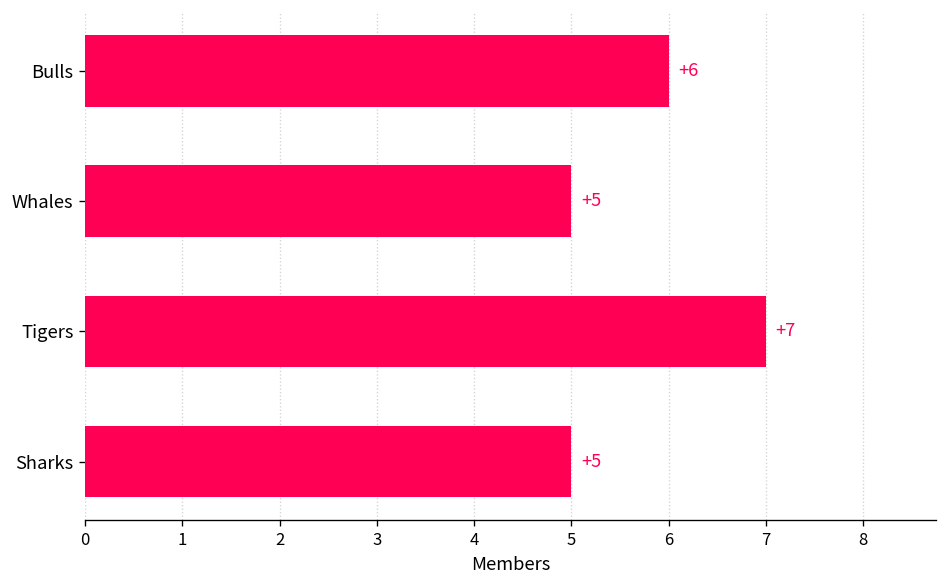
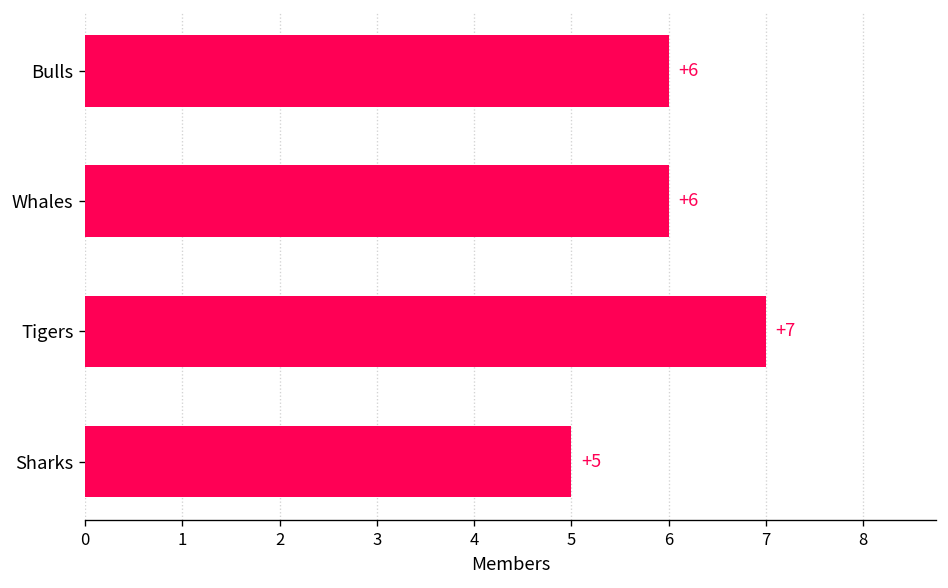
Whales: +5 -> +6
